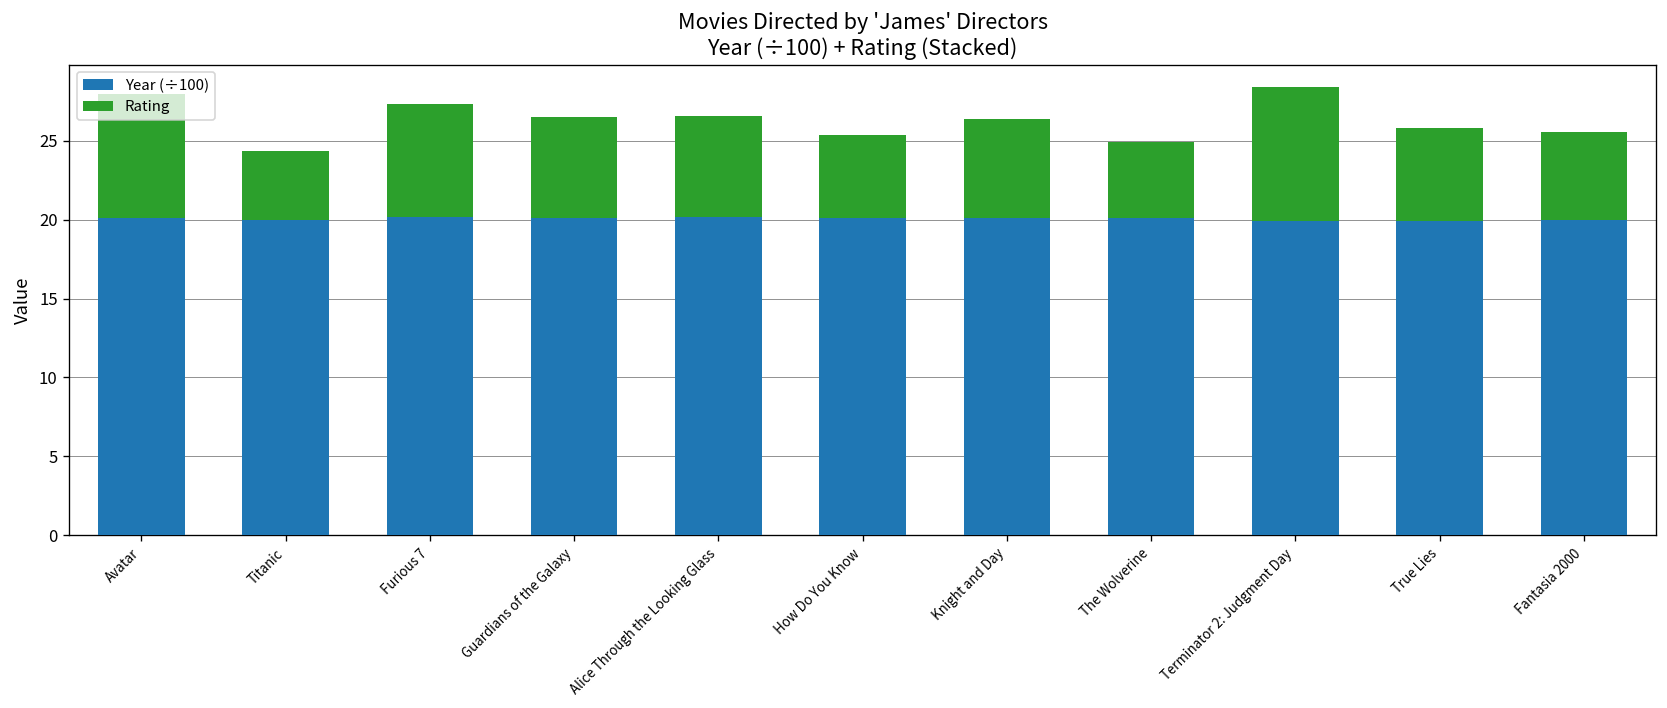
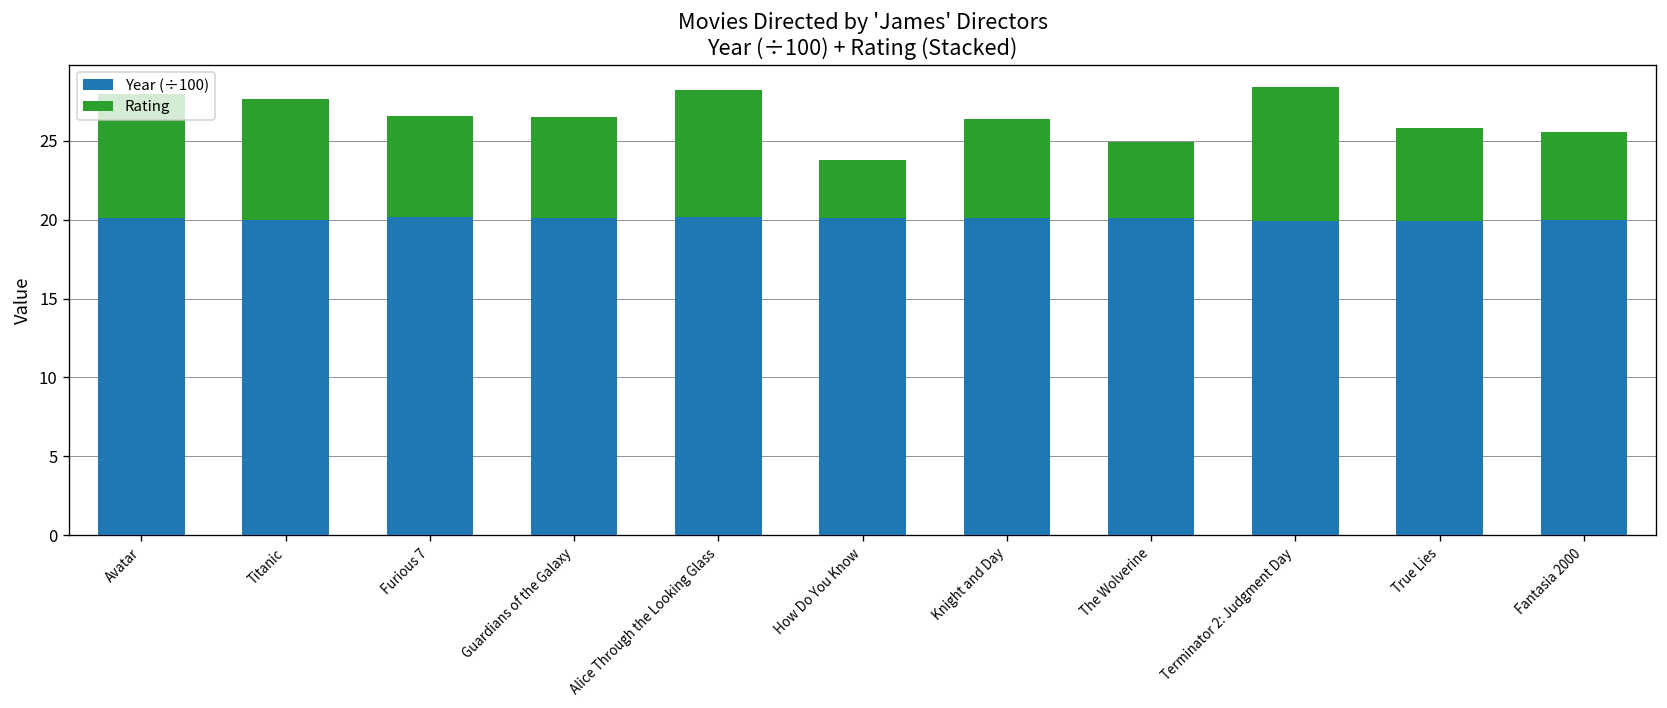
Rating, Titanic: 4.4 -> 7.7
Rating, Furious 7: 7.2 -> 6.4
Rating, Alice Through the Looking Glass: 6.4 -> 8.1
Rating, How Do You Know: 5.3 -> 3.7
